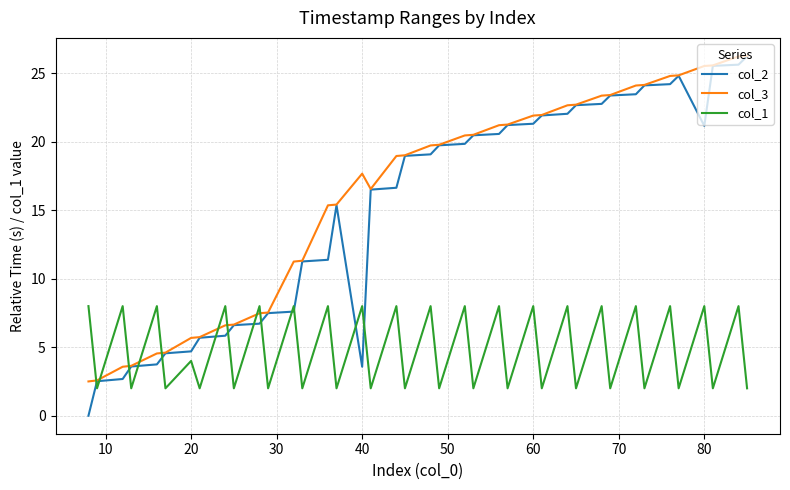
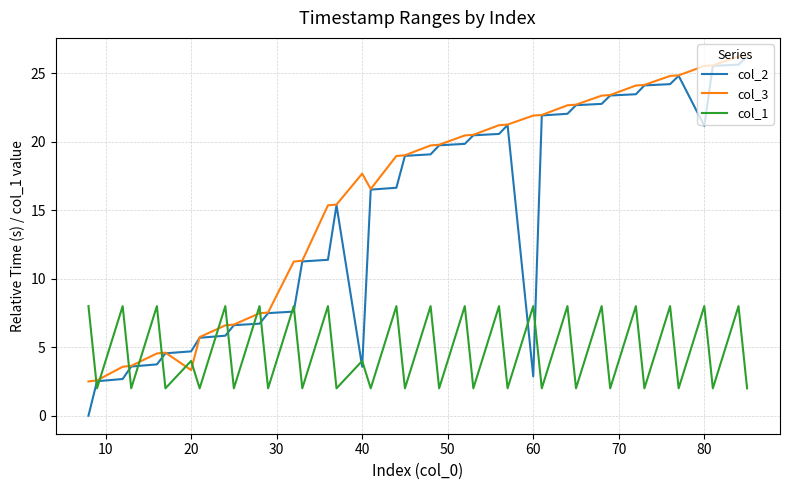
col_3, 20: 5.7 -> 3.3
col_1, 40: 8 -> 4
col_2, 60: 21.3 -> 2.9
